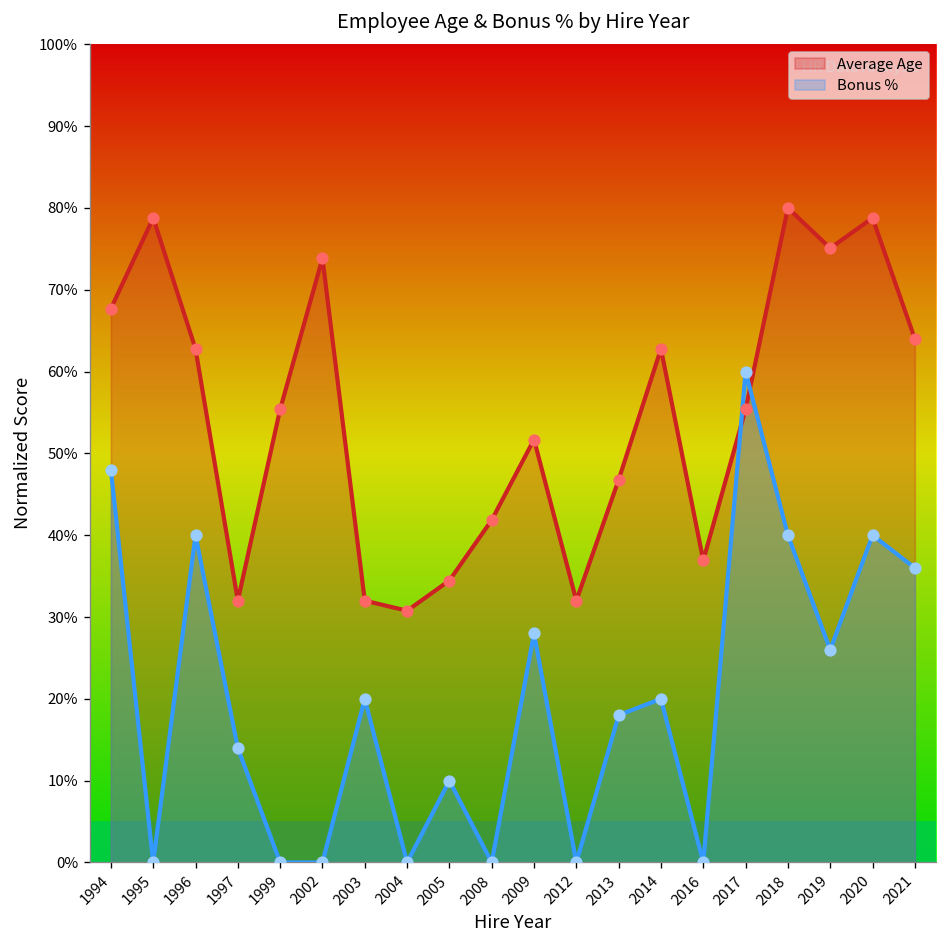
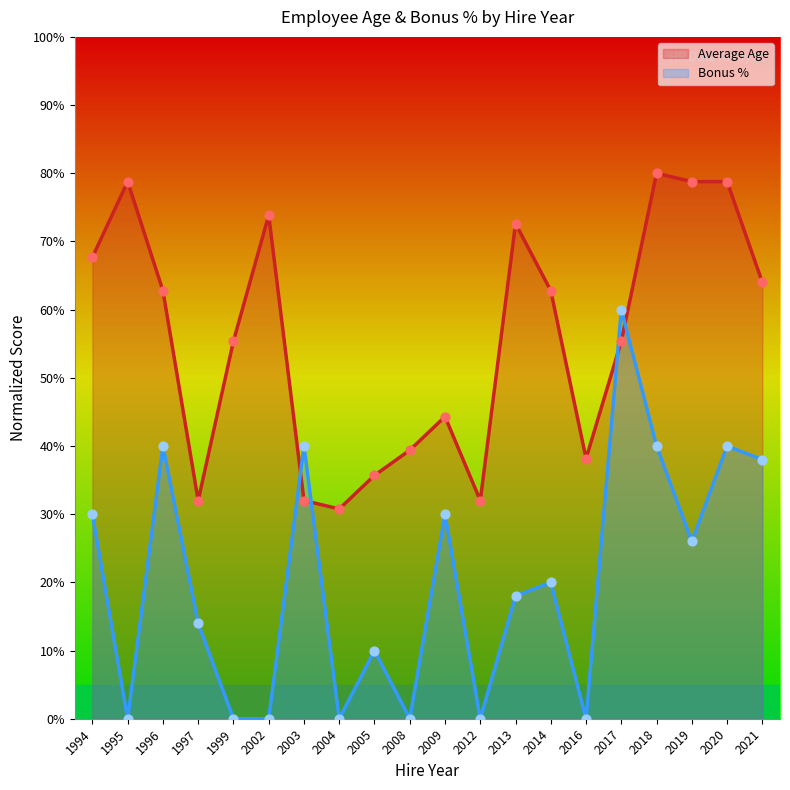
Bonus %, 1994: 48% -> 30%
Bonus %, 2003: 20% -> 40%
Average Age, 2005: 34% -> 36%
Average Age, 2008: 42% -> 39%
Average Age, 2009: 52% -> 44%
Bonus %, 2009: 28% -> 30%
Average Age, 2013: 47% -> 73%
Average Age, 2016: 37% -> 38%
Average Age, 2019: 75% -> 79%
Bonus %, 2021: 36% -> 38%
